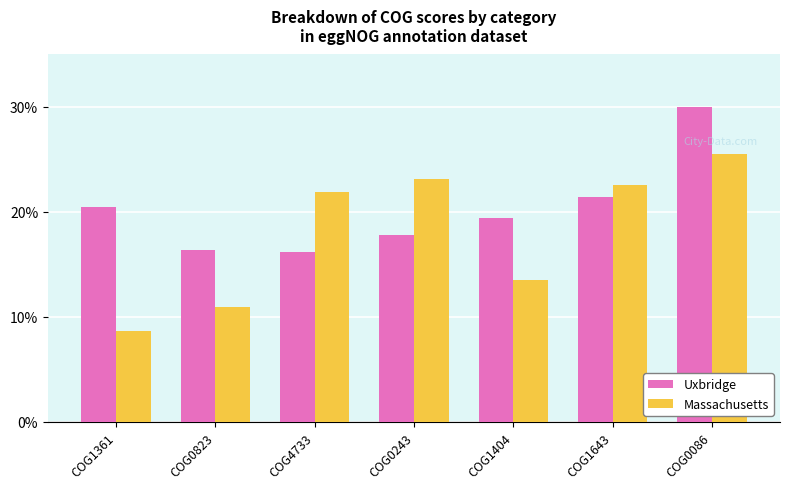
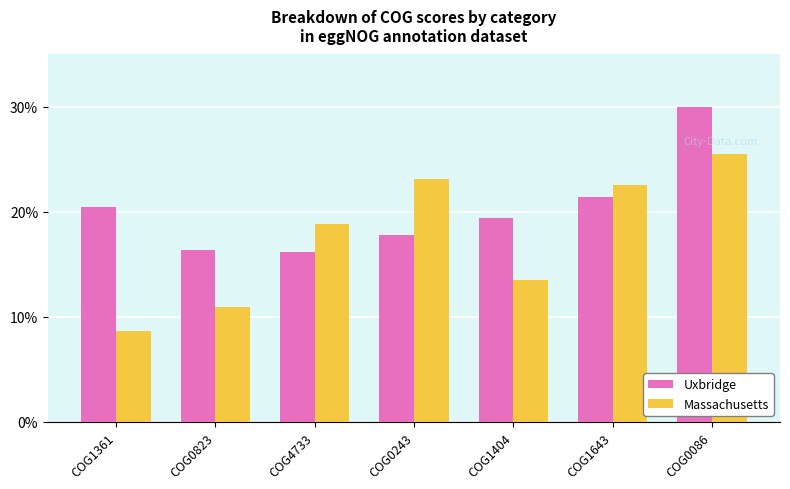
Massachusetts, COG4733: 21.9% -> 18.8%
